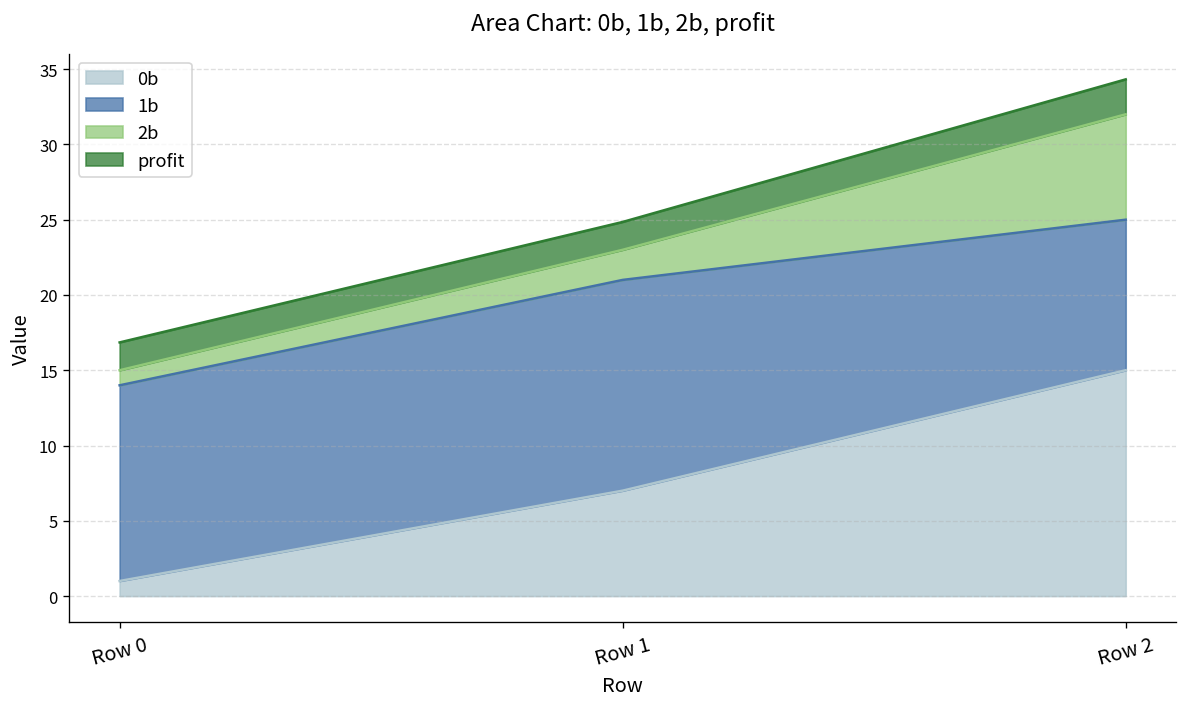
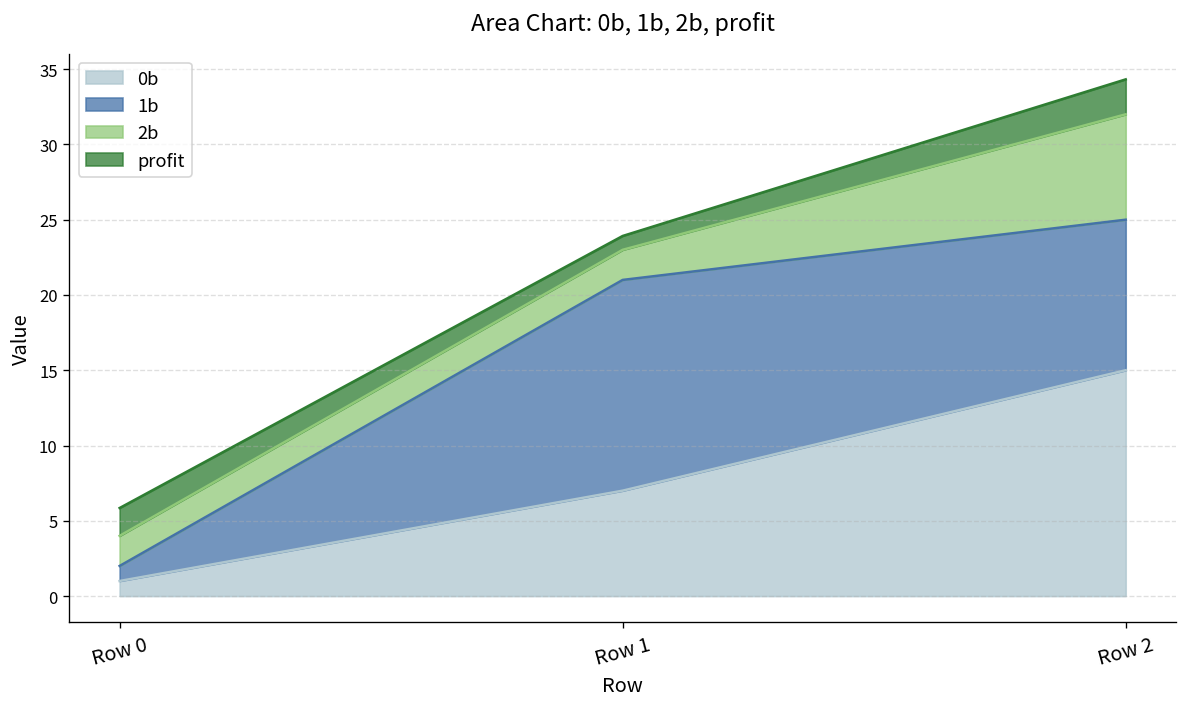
1b, Row 0: 13 -> 1
2b, Row 0: 1 -> 2
profit, Row 1: 1.9 -> 0.9
